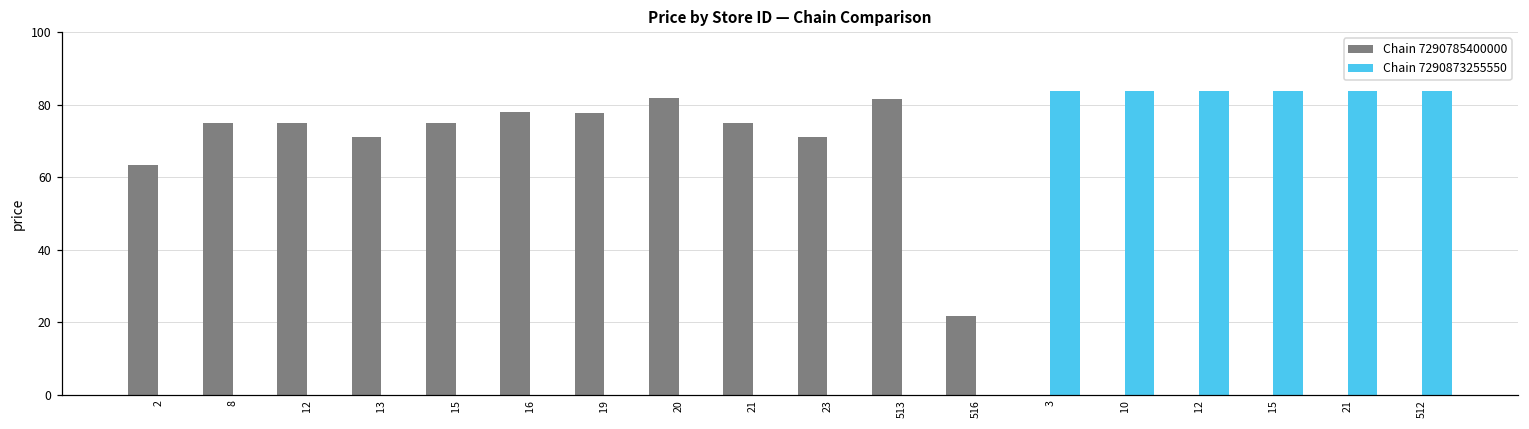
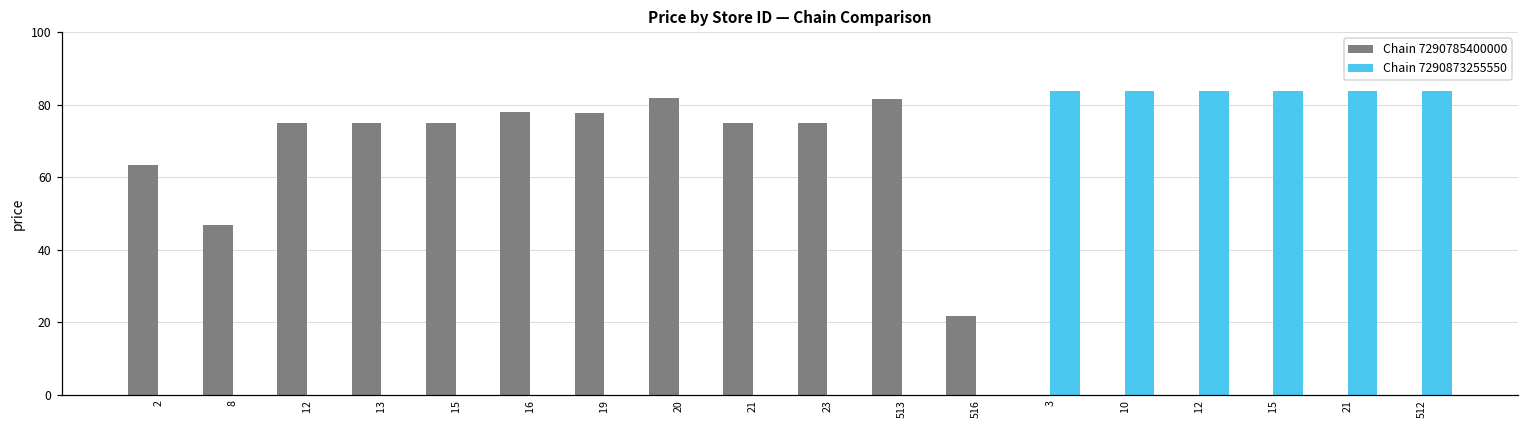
Chain 7290785400000, 8: 75 -> 47
Chain 7290785400000, 13: 71 -> 75
Chain 7290785400000, 23: 71 -> 75
